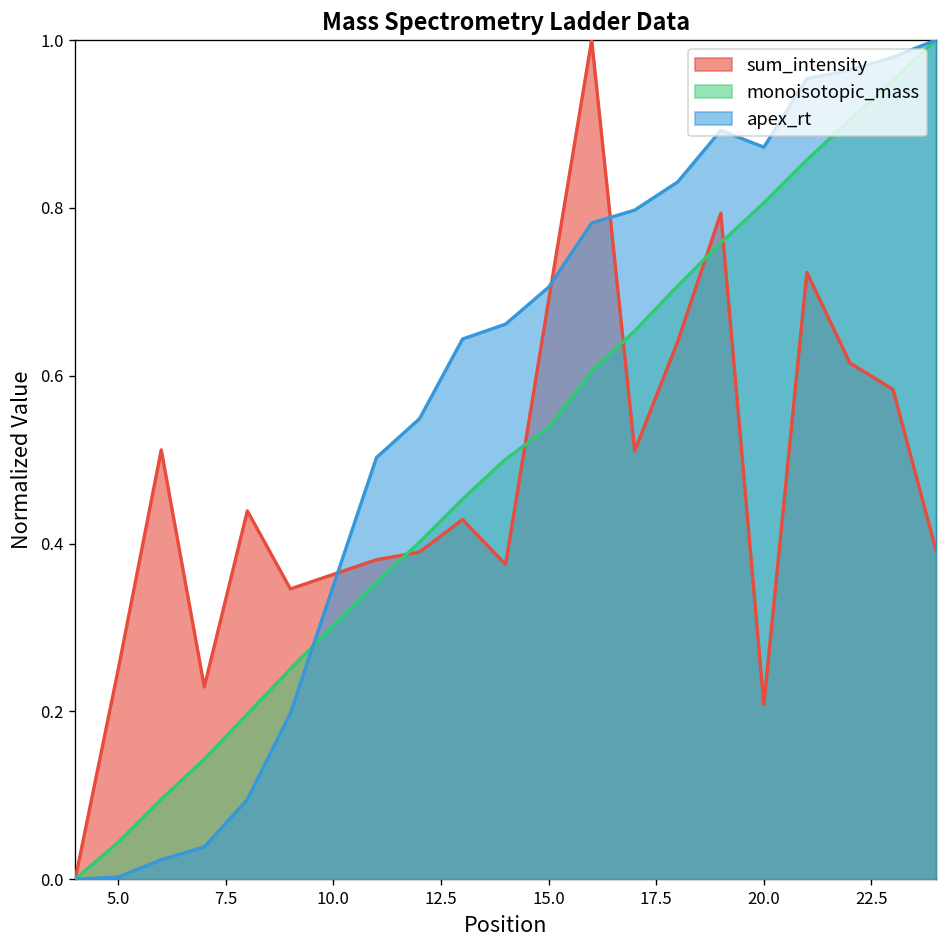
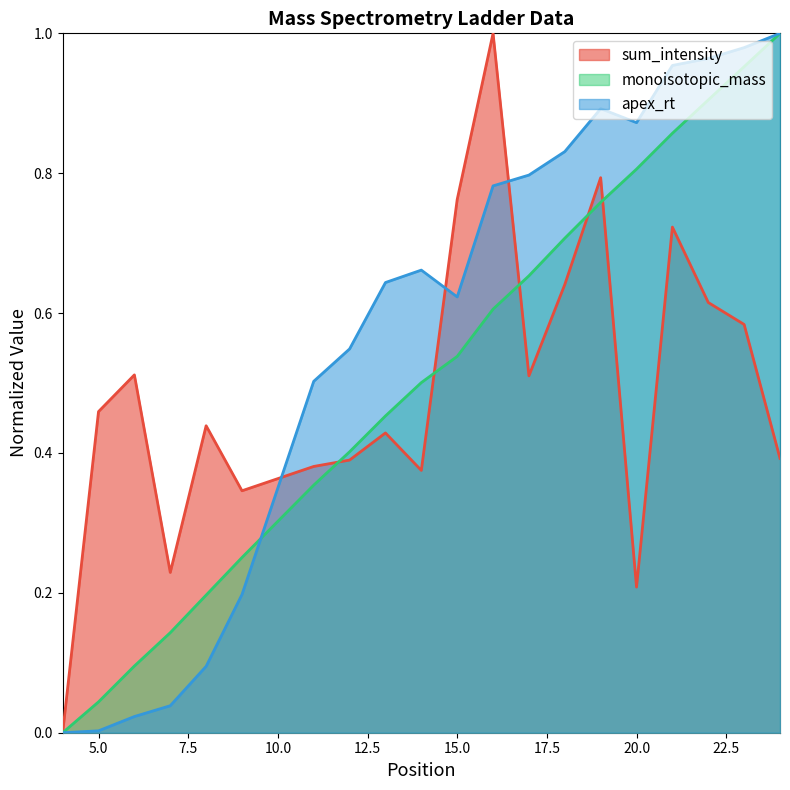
sum_intensity, 5.0: 0.25 -> 0.46
sum_intensity, 15.0: 0.69 -> 0.76
apex_rt, 15.0: 0.71 -> 0.62
